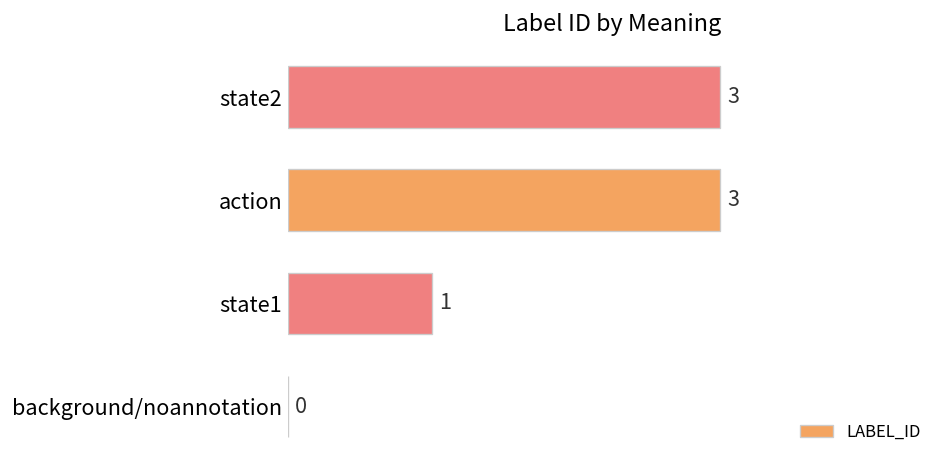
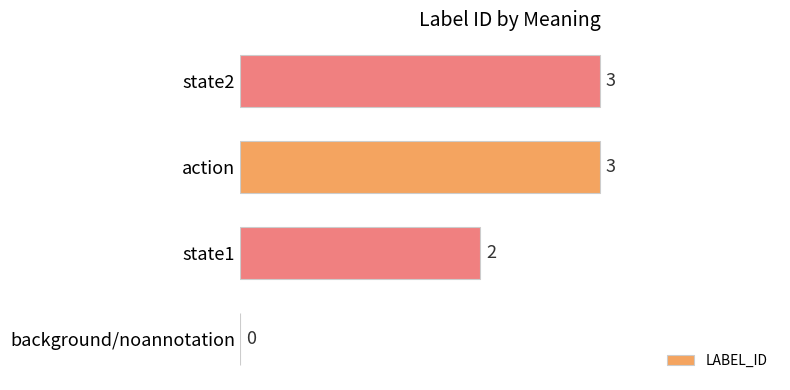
state1: 1 -> 2
